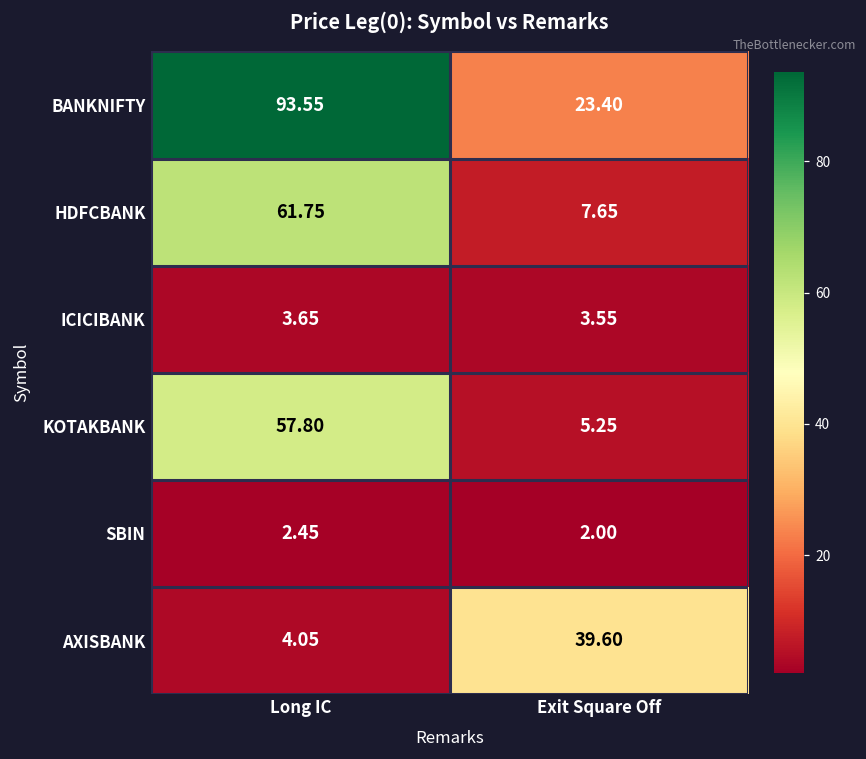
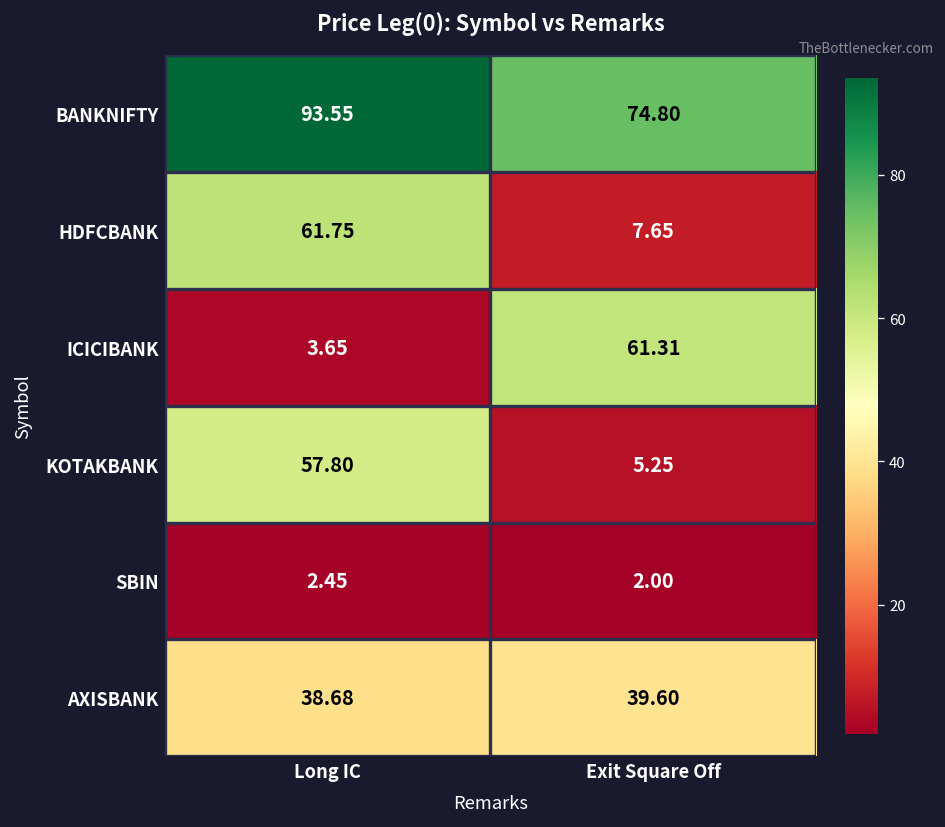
BANKNIFTY, Exit Square Off: 23.40 -> 74.80
ICICIBANK, Exit Square Off: 3.55 -> 61.31
AXISBANK, Long IC: 4.05 -> 38.68
